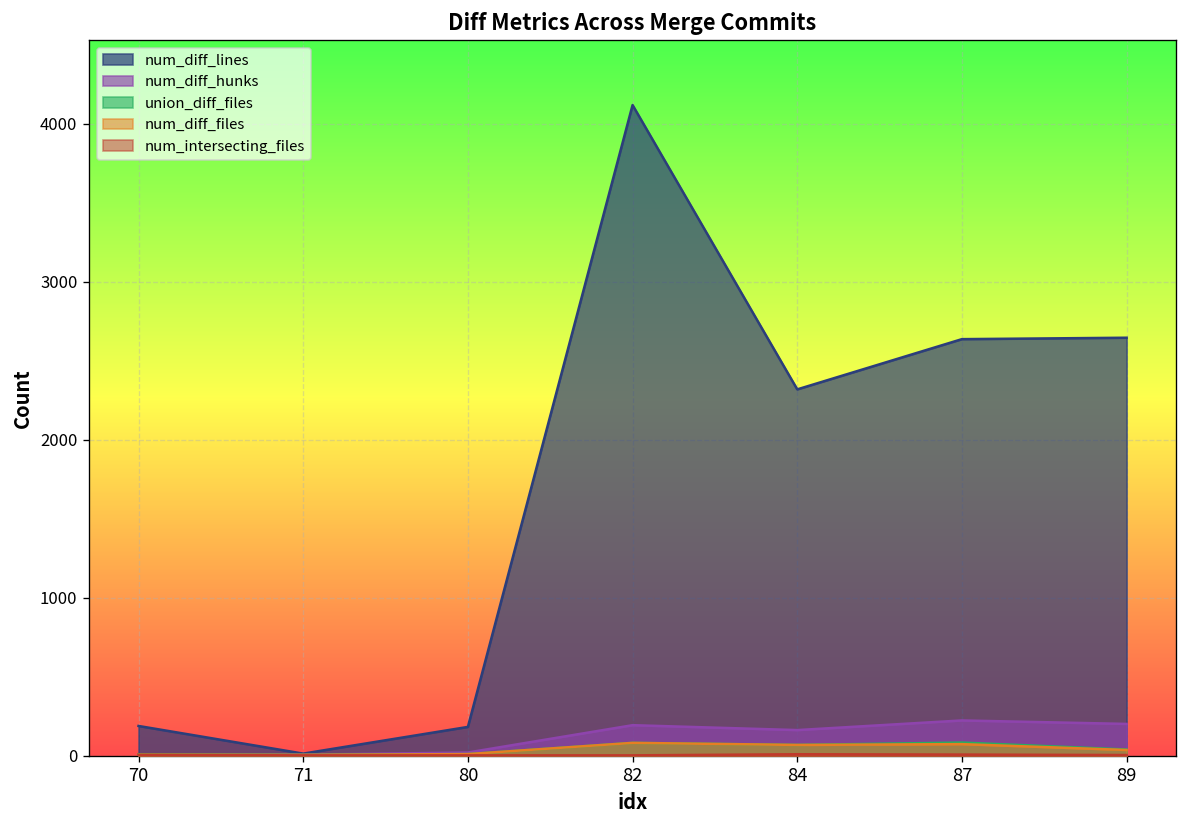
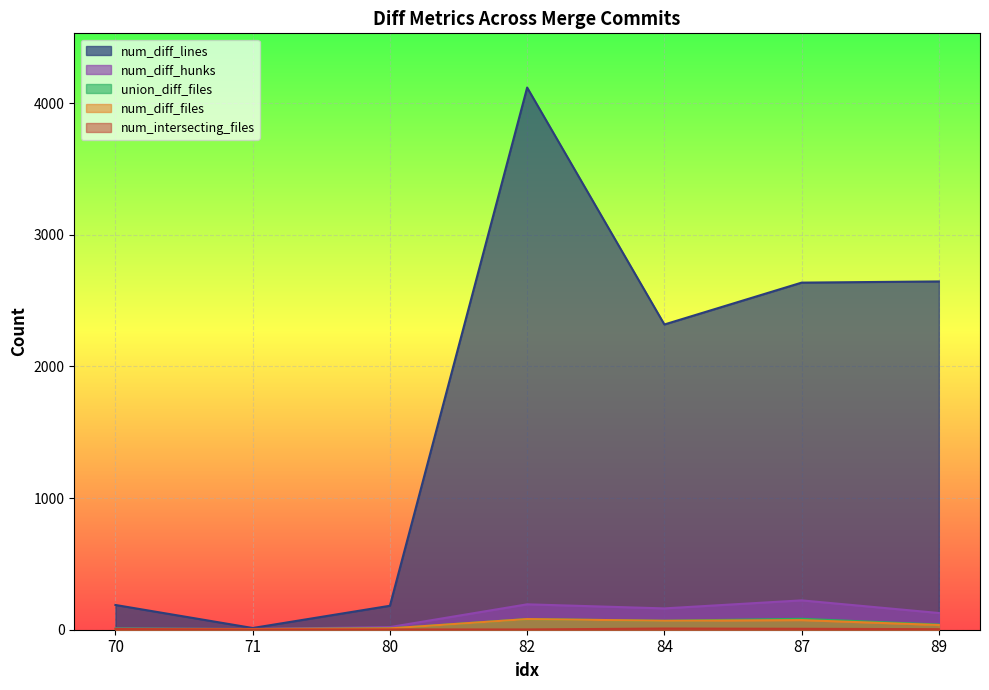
num_diff_hunks, 89: 200 -> 130
